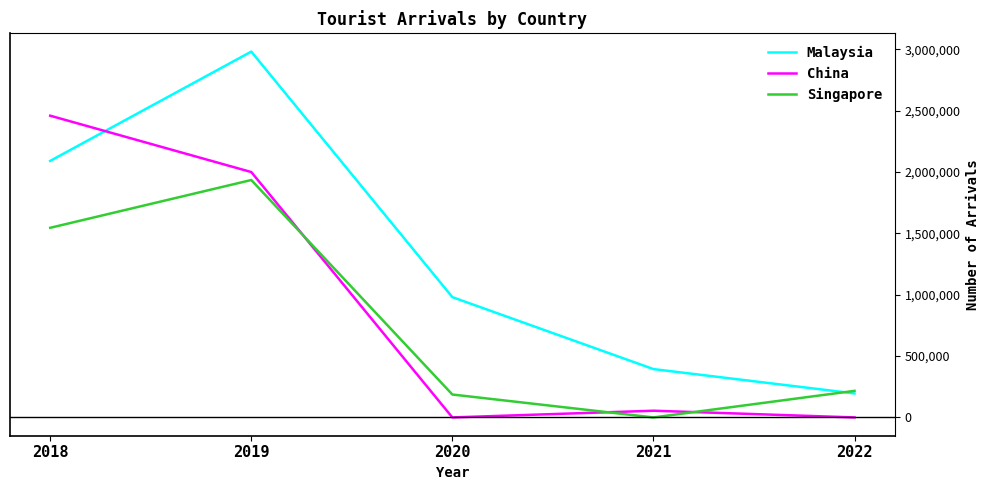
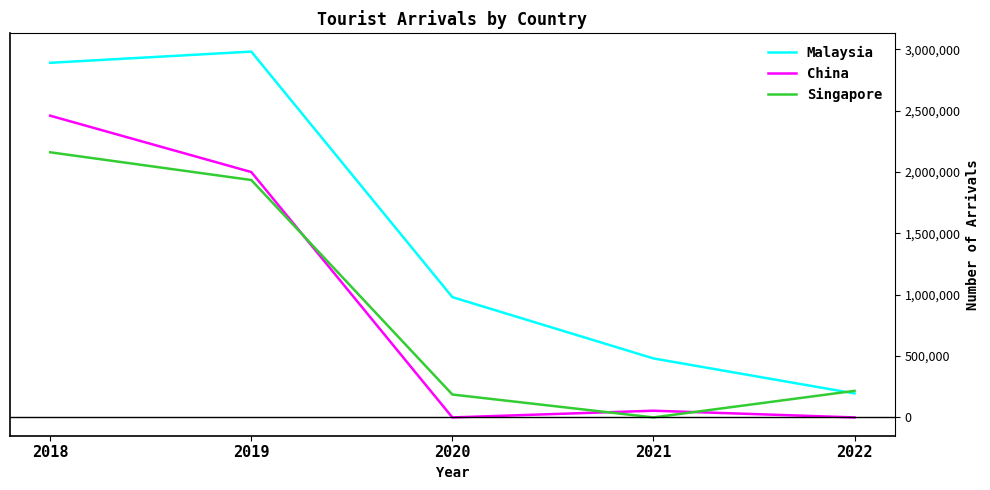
Malaysia, 2018: 2,090,000 -> 2,890,000
Singapore, 2018: 1,550,000 -> 2,160,000
Malaysia, 2021: 390,000 -> 480,000
